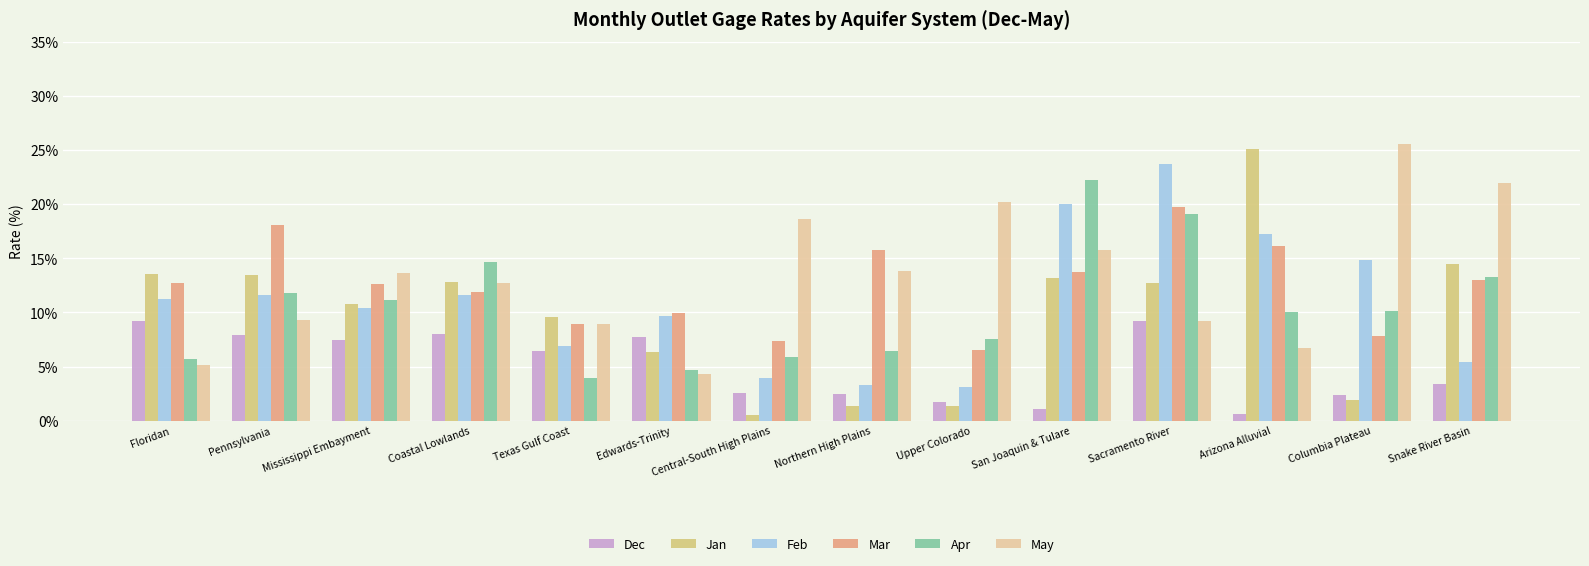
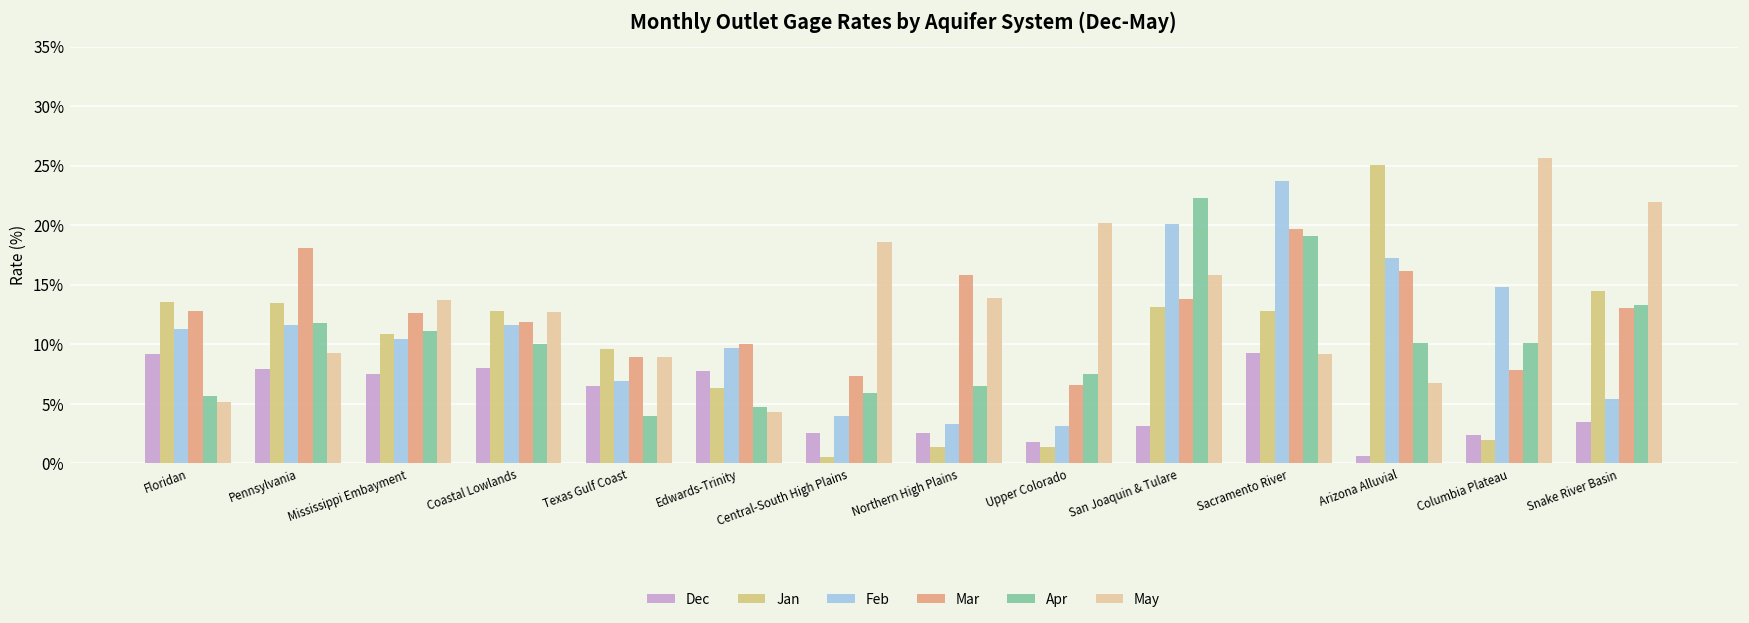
Apr, Coastal Lowlands: 14.7% -> 10.0%
Dec, San Joaquin & Tulare: 1.1% -> 3.2%
